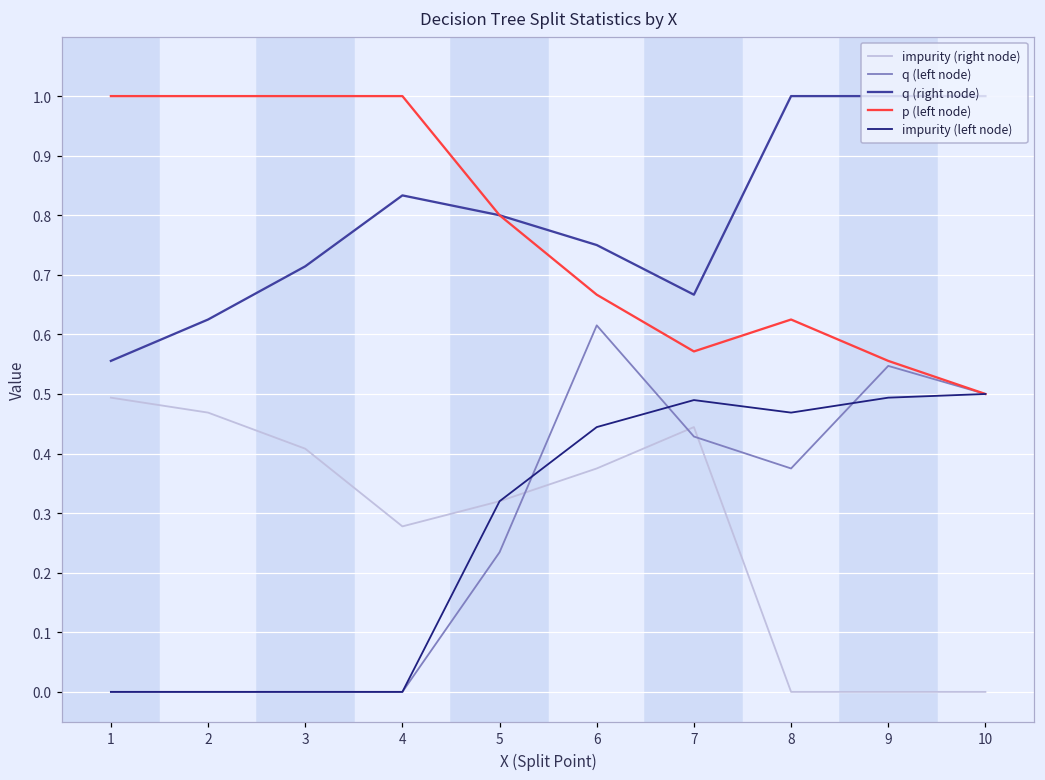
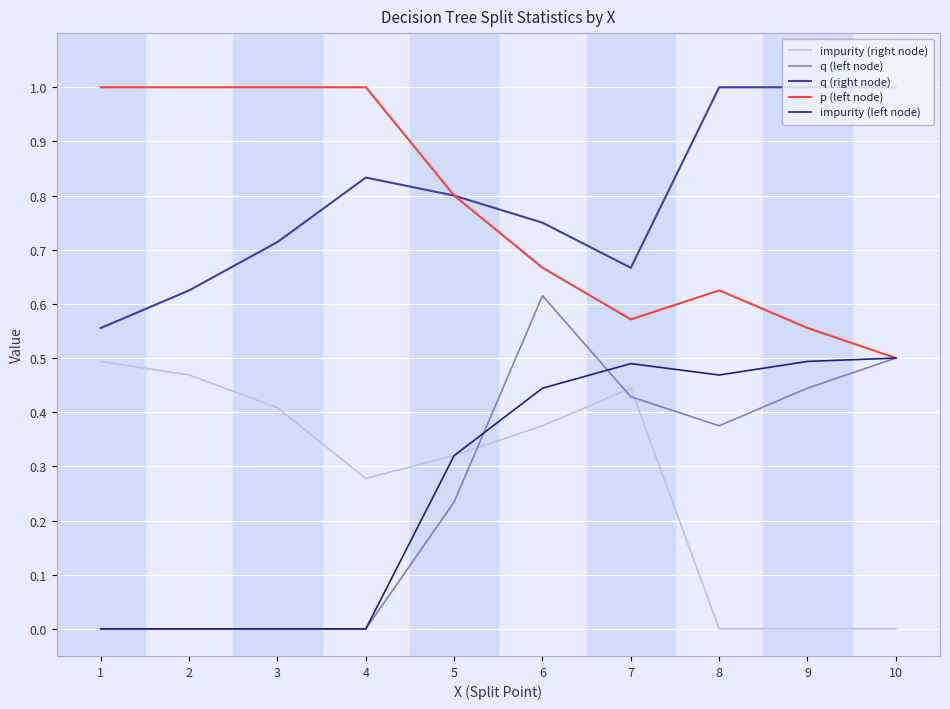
q (left node), 9: 0.55 -> 0.44
